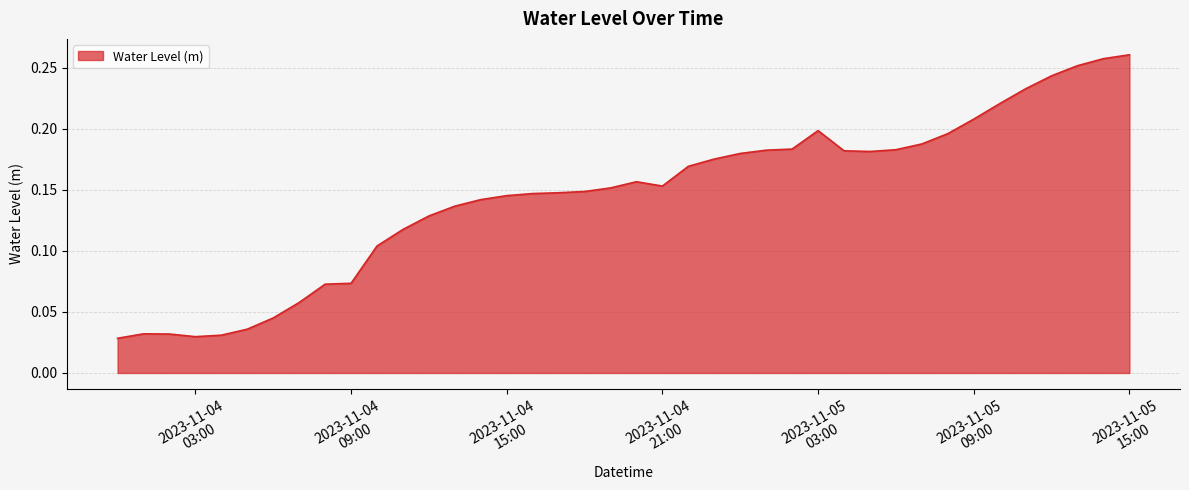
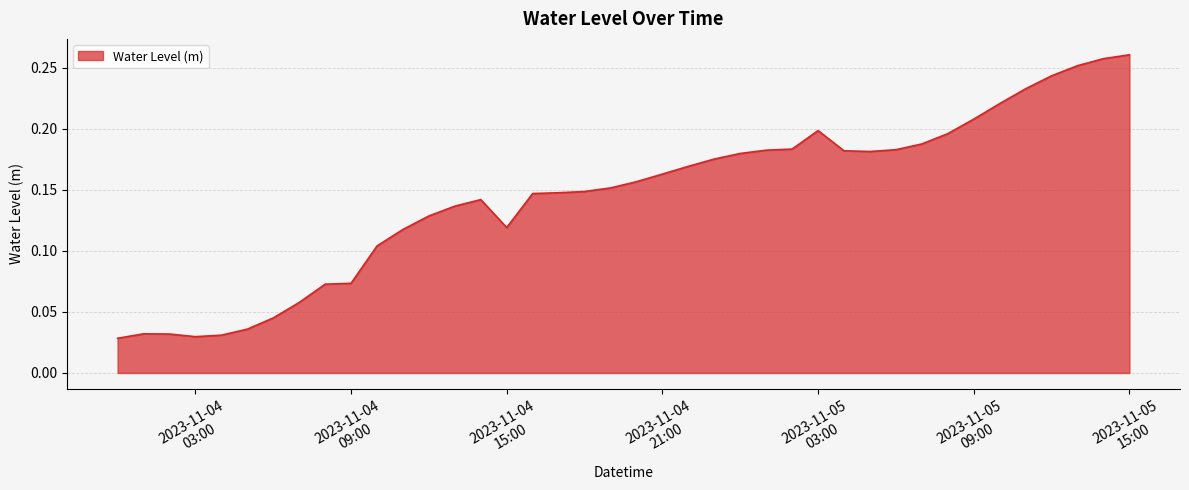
2023-11-04 15:00: 0.145 -> 0.119
2023-11-04 21:00: 0.153 -> 0.163
